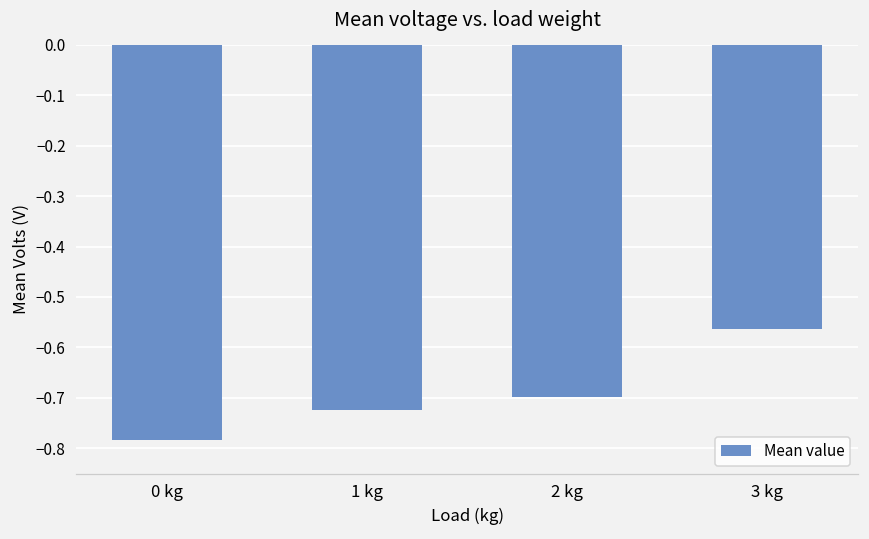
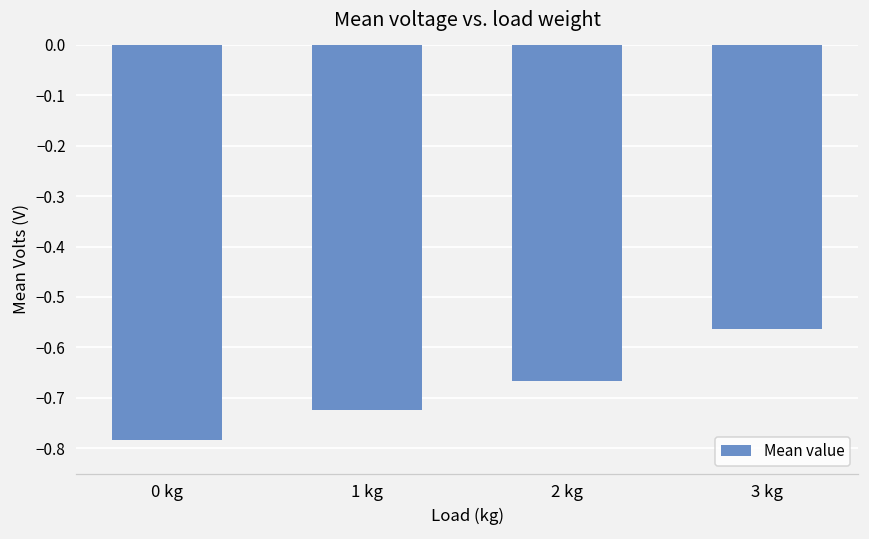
2 kg: -0.70 -> -0.67
